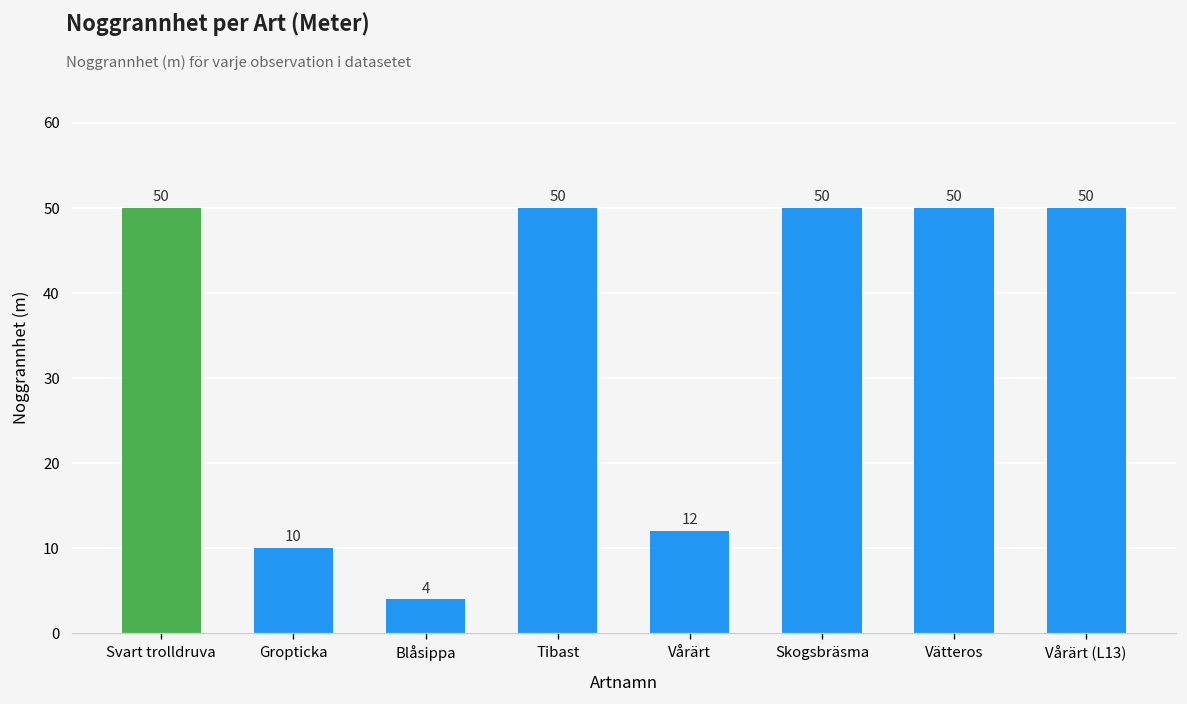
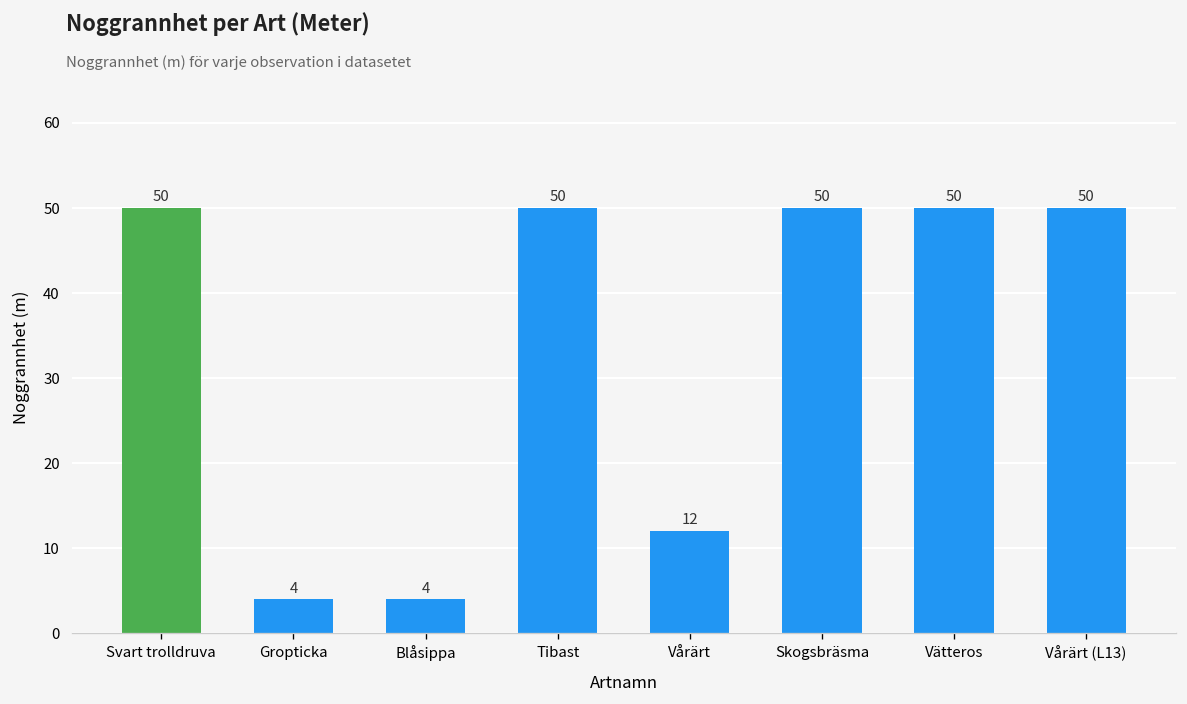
Gropticka: 10 -> 4
